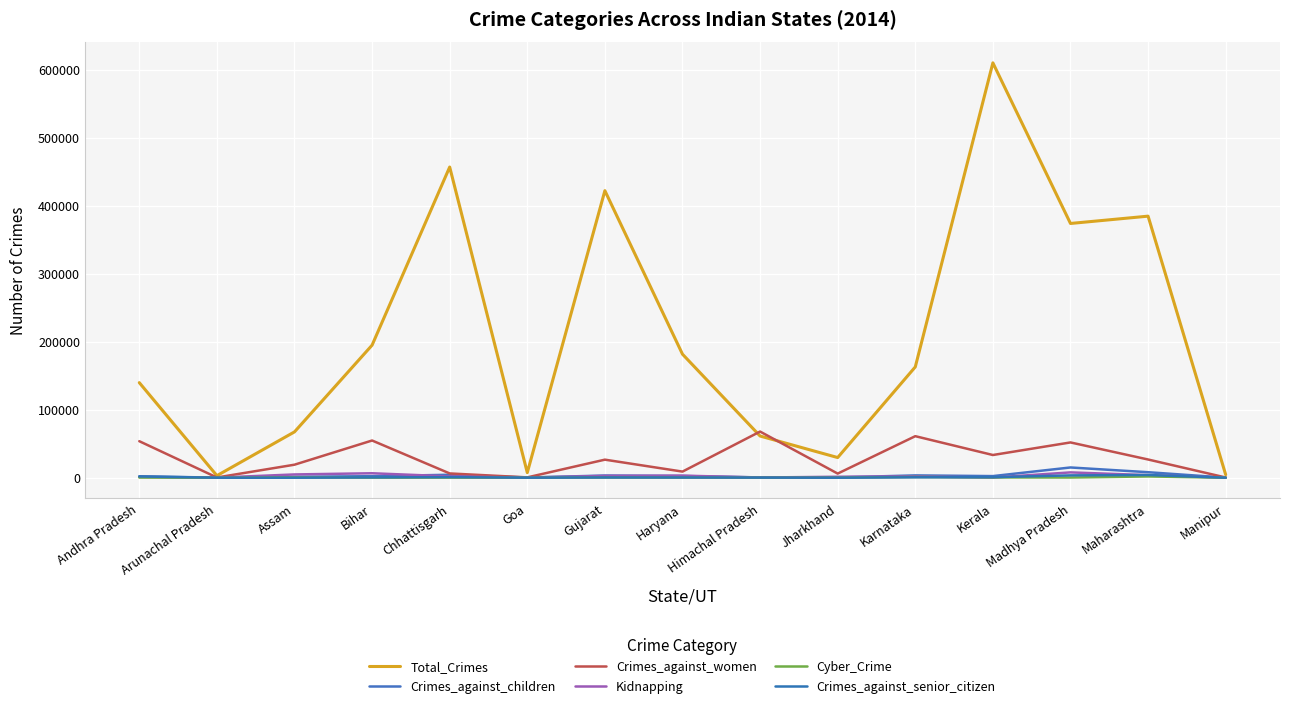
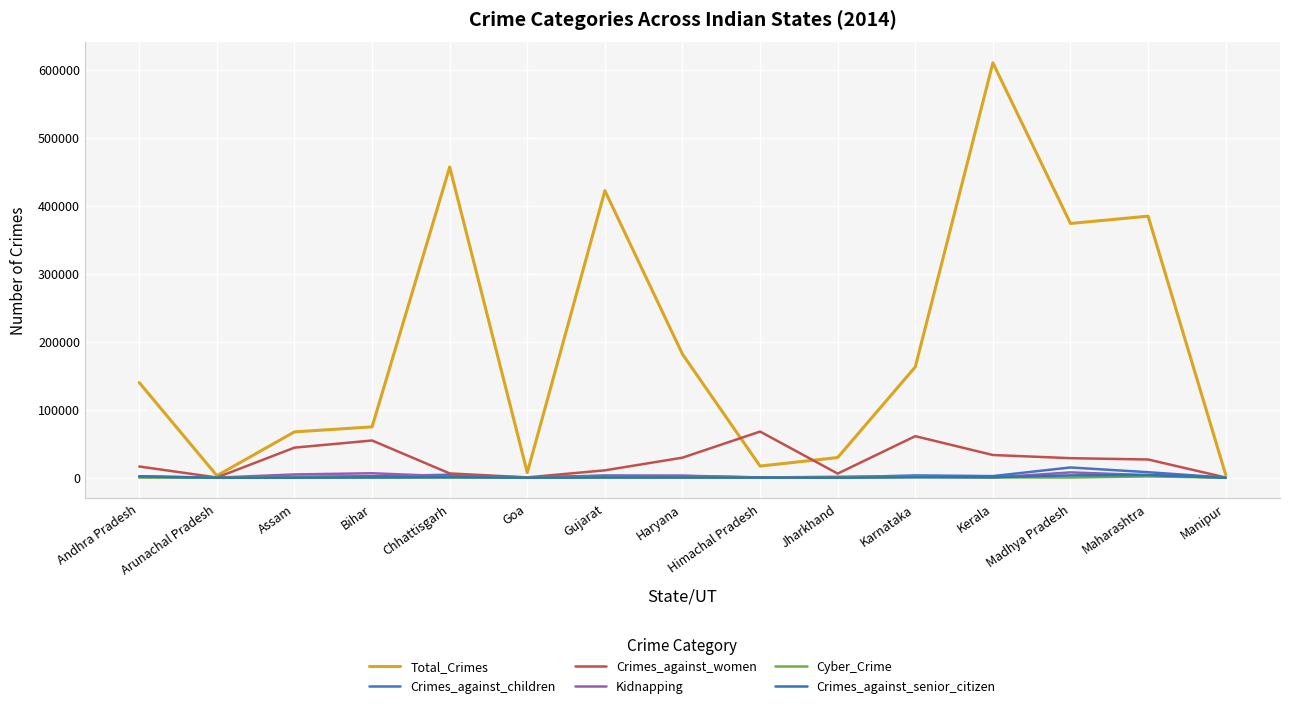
Crimes_against_women, Andhra Pradesh: 50000 -> 20000
Crimes_against_women, Assam: 20000 -> 40000
Total_Crimes, Bihar: 200000 -> 70000
Crimes_against_women, Gujarat: 30000 -> 10000
Crimes_against_women, Haryana: 10000 -> 30000
Total_Crimes, Himachal Pradesh: 60000 -> 20000
Crimes_against_women, Madhya Pradesh: 50000 -> 30000
